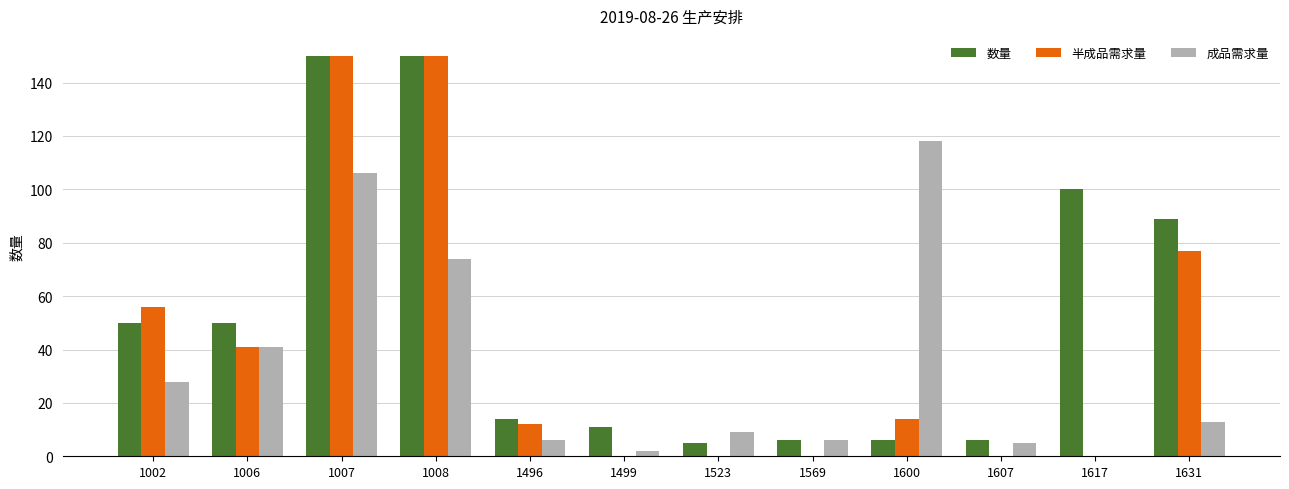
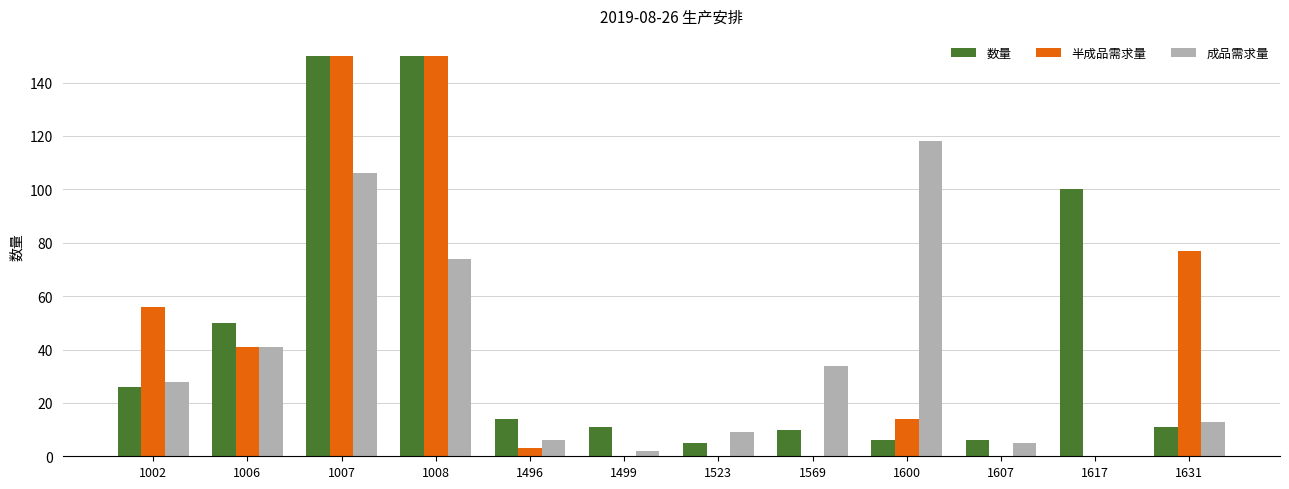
数量, 1002: 50 -> 26
半成品需求量, 1496: 12 -> 3
数量, 1569: 6 -> 10
成品需求量, 1569: 6 -> 34
数量, 1631: 89 -> 11
